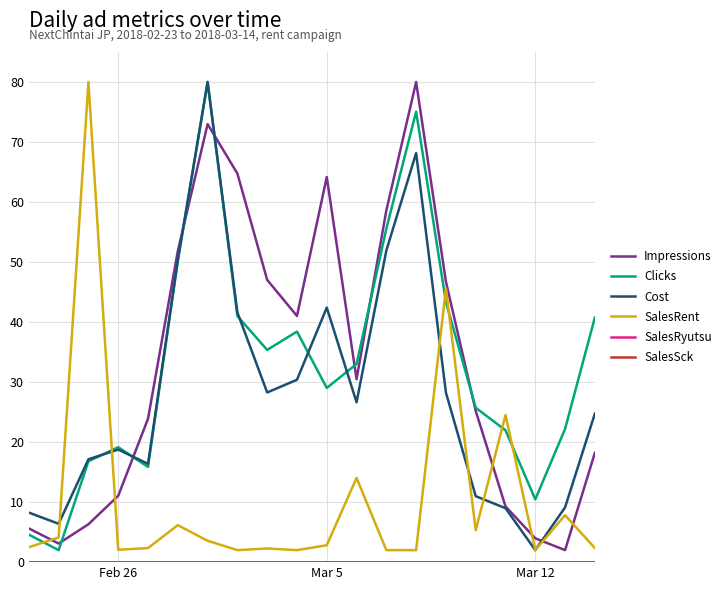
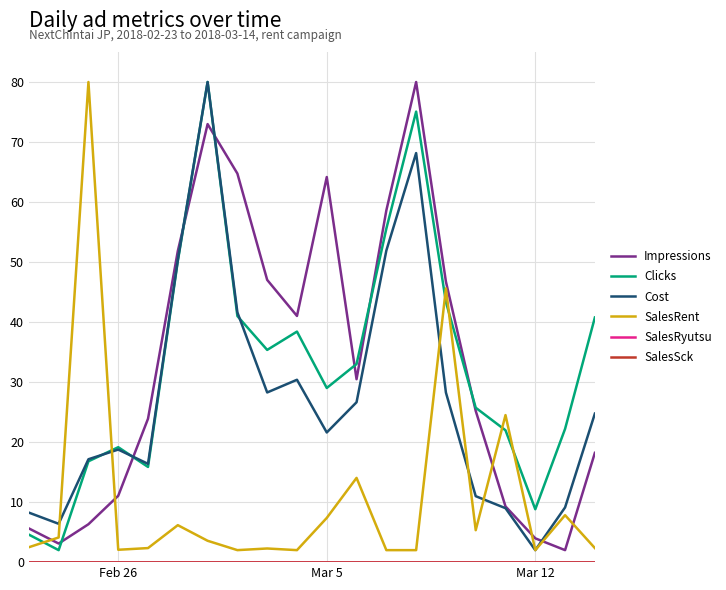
Cost, Mar 5: 42 -> 22
SalesRent, Mar 5: 3 -> 7
Clicks, Mar 12: 10 -> 9
